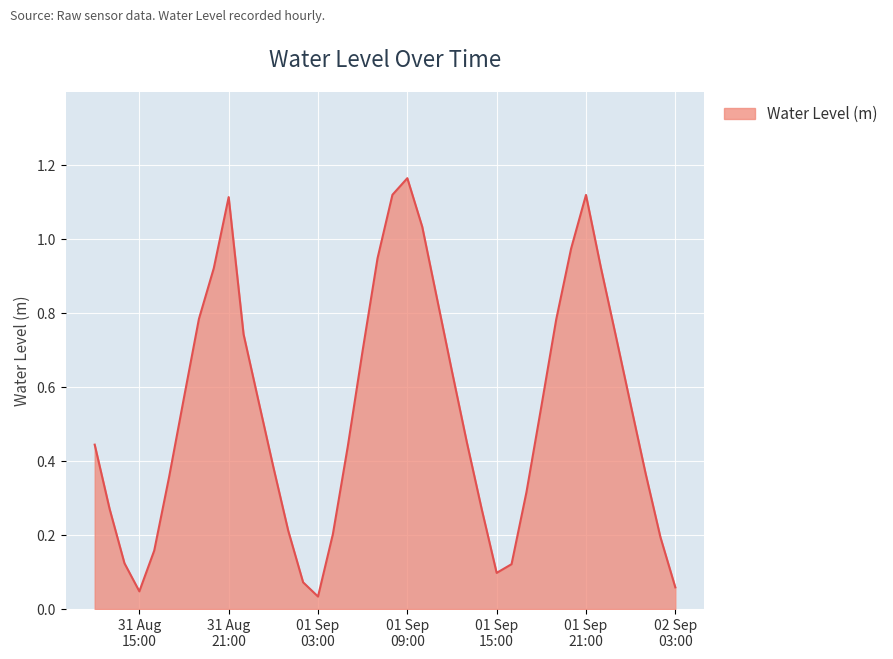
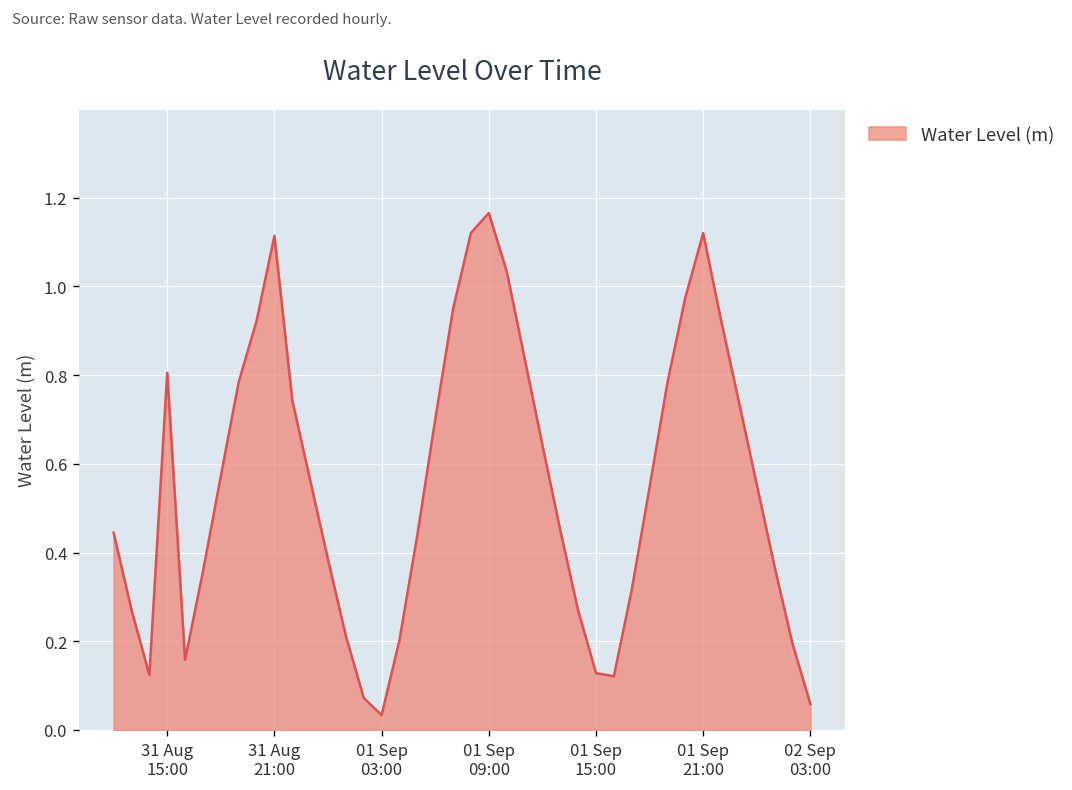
31 Aug 15:00: 0.05 -> 0.81
01 Sep 15:00: 0.10 -> 0.13
